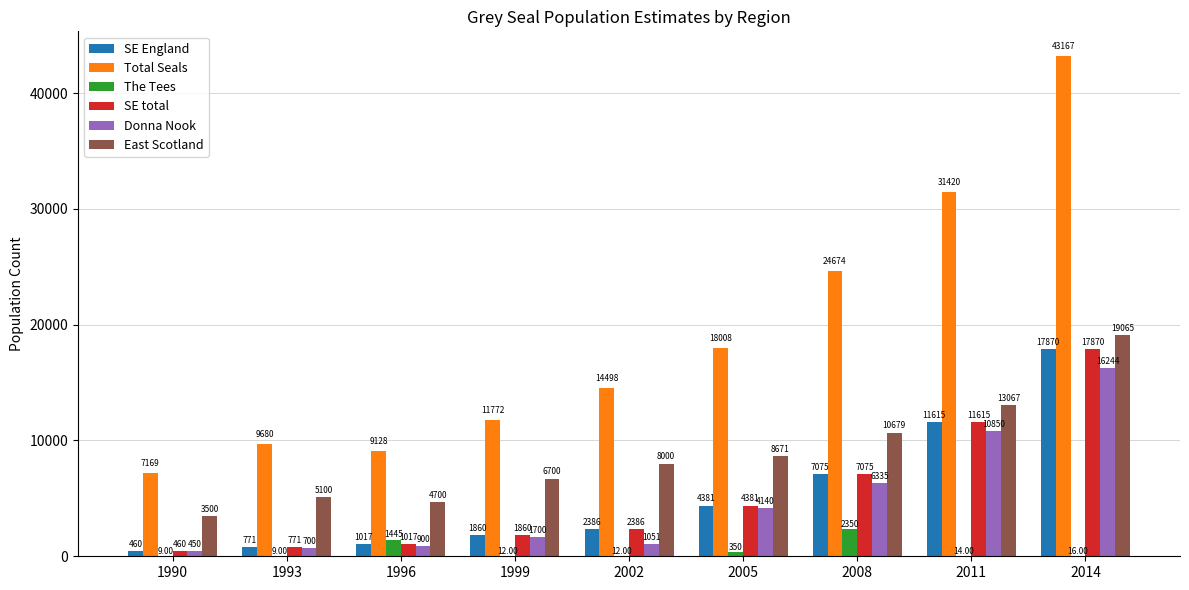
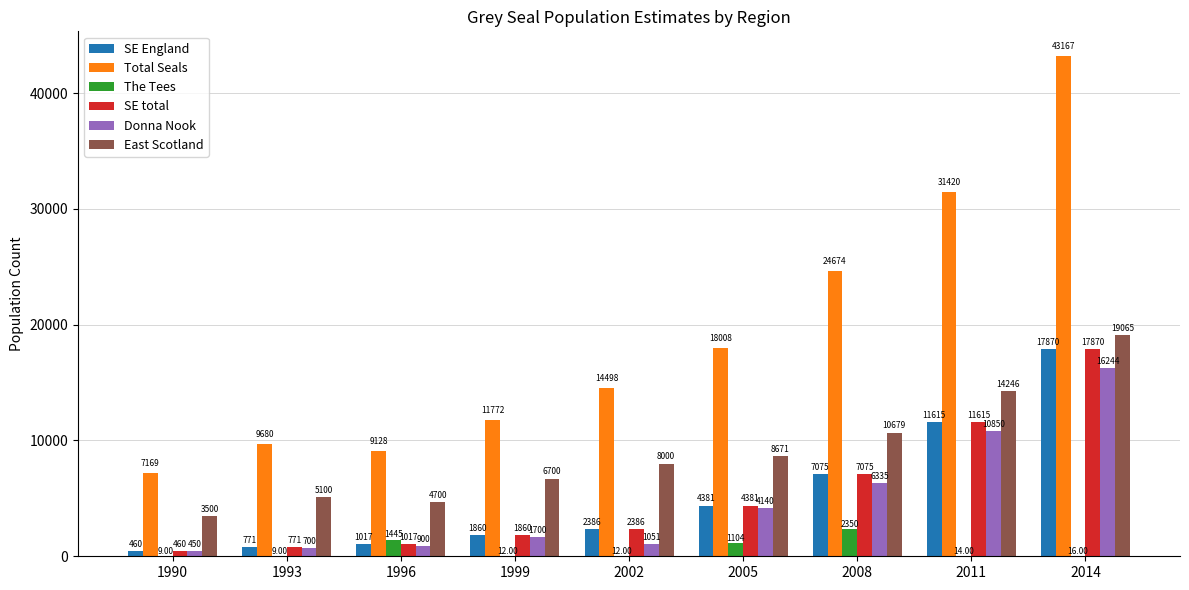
The Tees, 2005: 350 -> 1104
East Scotland, 2011: 13067 -> 14246
